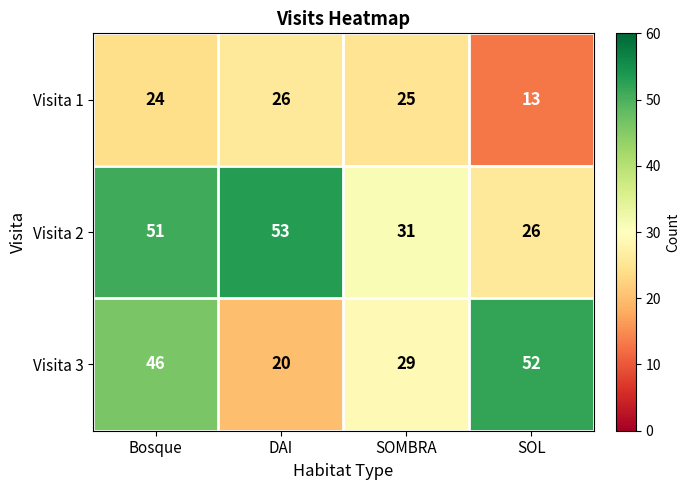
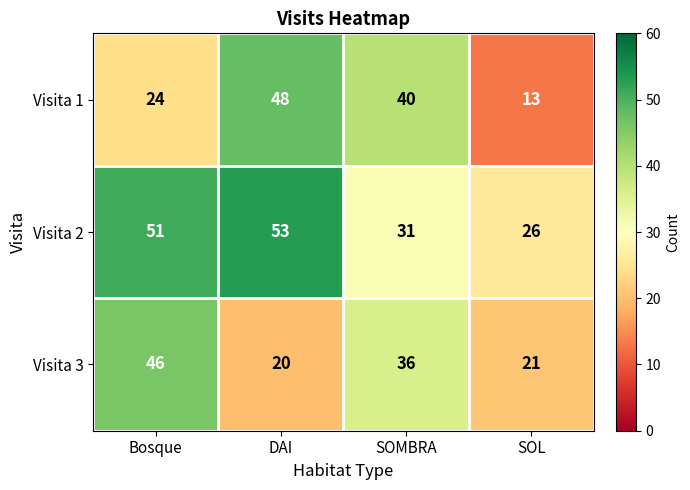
Visita 1, DAI: 26 -> 48
Visita 1, SOMBRA: 25 -> 40
Visita 3, SOMBRA: 29 -> 36
Visita 3, SOL: 52 -> 21
